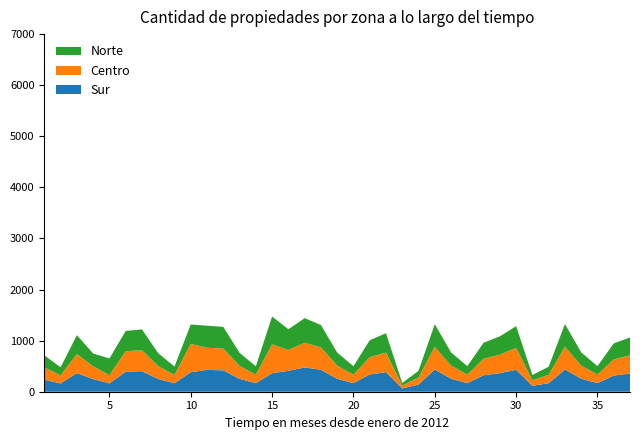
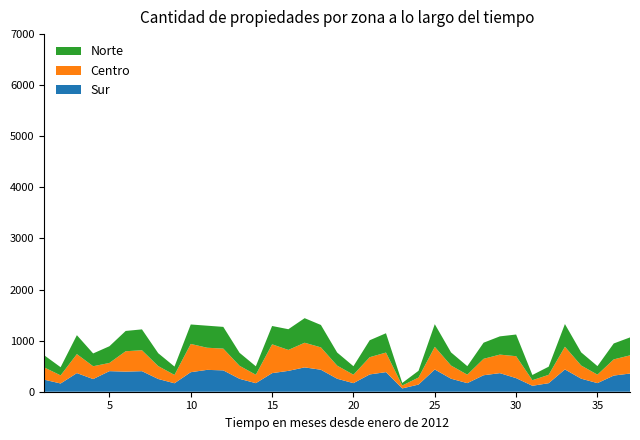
Sur, 5: 200 -> 400
Norte, 15: 500 -> 400
Sur, 30: 400 -> 300
